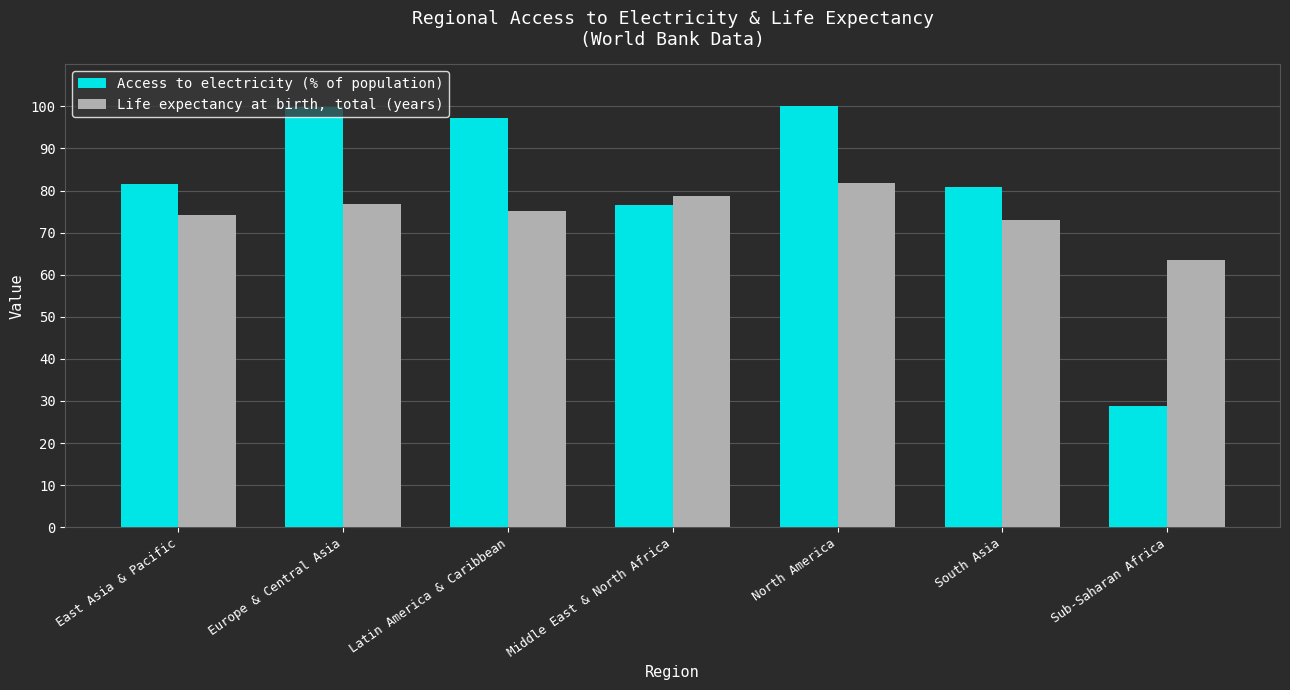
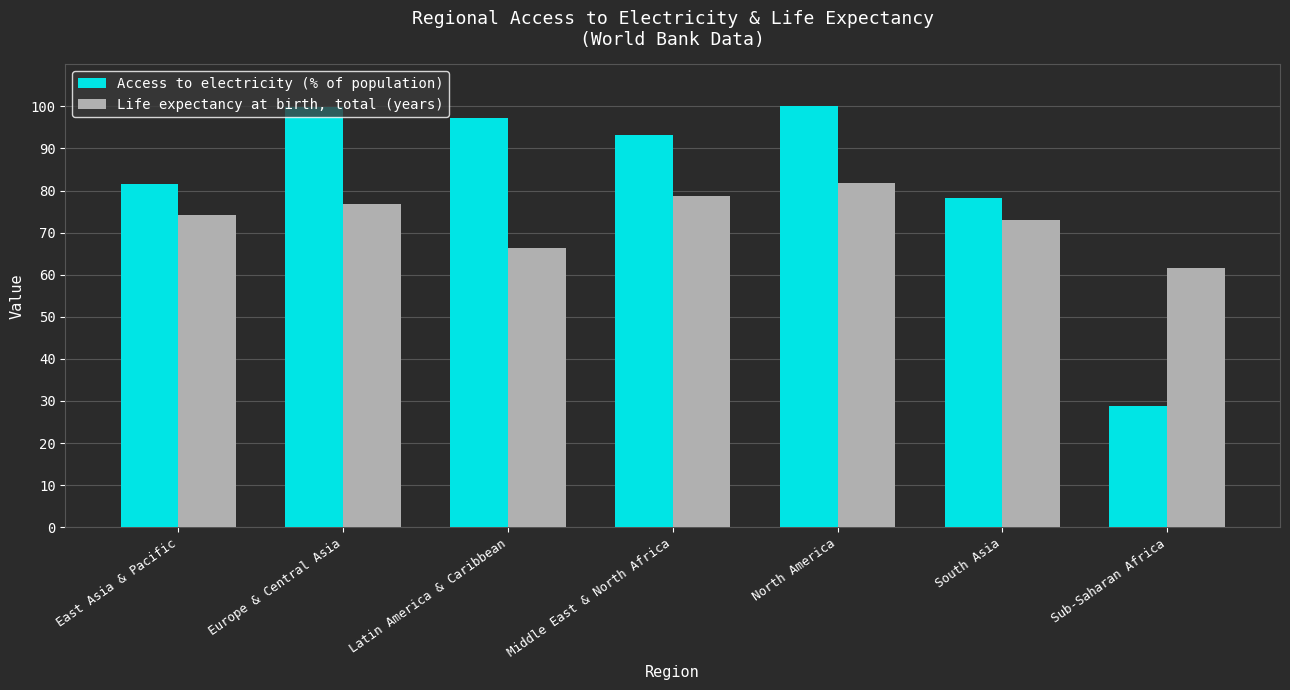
Life expectancy at birth, total (years), Latin America & Caribbean: 75 -> 66
Access to electricity (% of population), Middle East & North Africa: 77 -> 93
Access to electricity (% of population), South Asia: 81 -> 78
Life expectancy at birth, total (years), Sub-Saharan Africa: 64 -> 62
